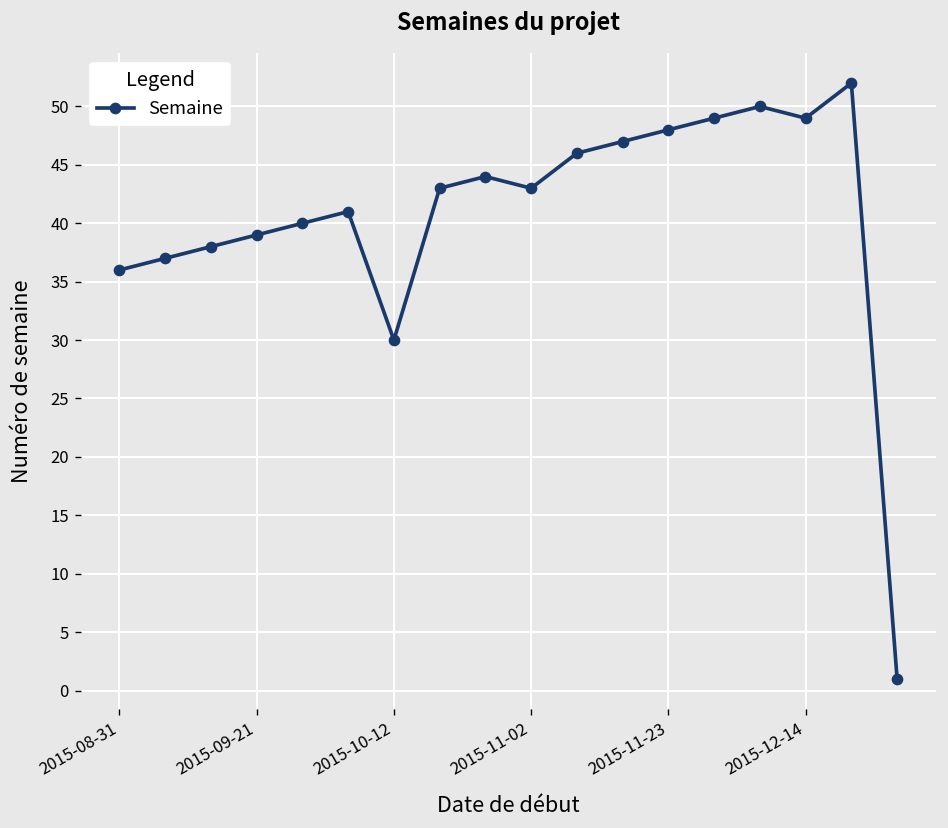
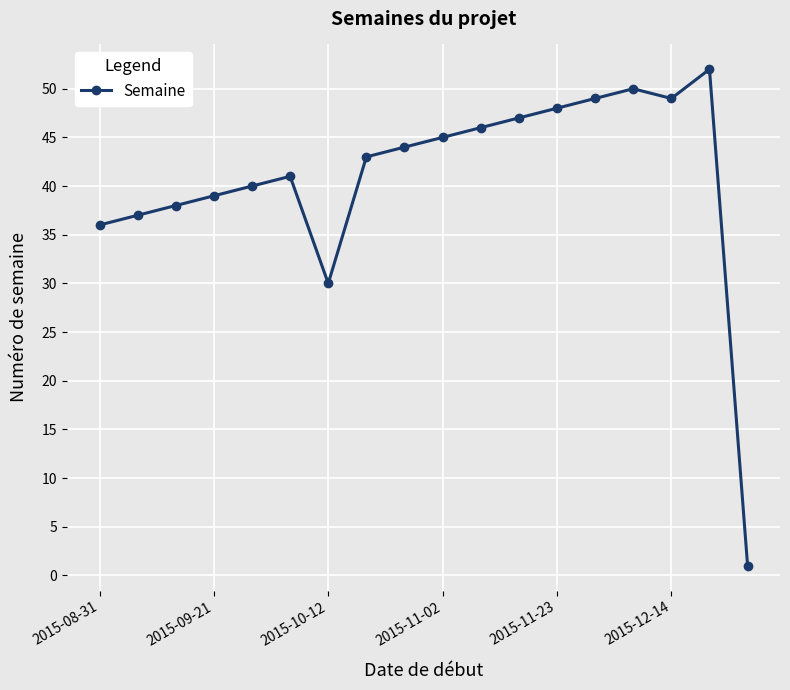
2015-11-02: 43 -> 45
